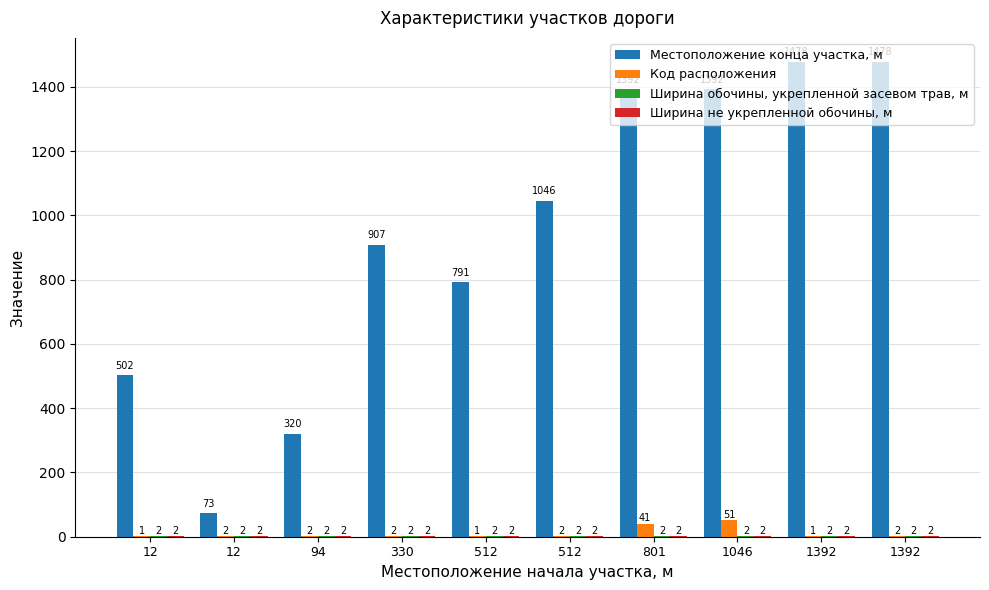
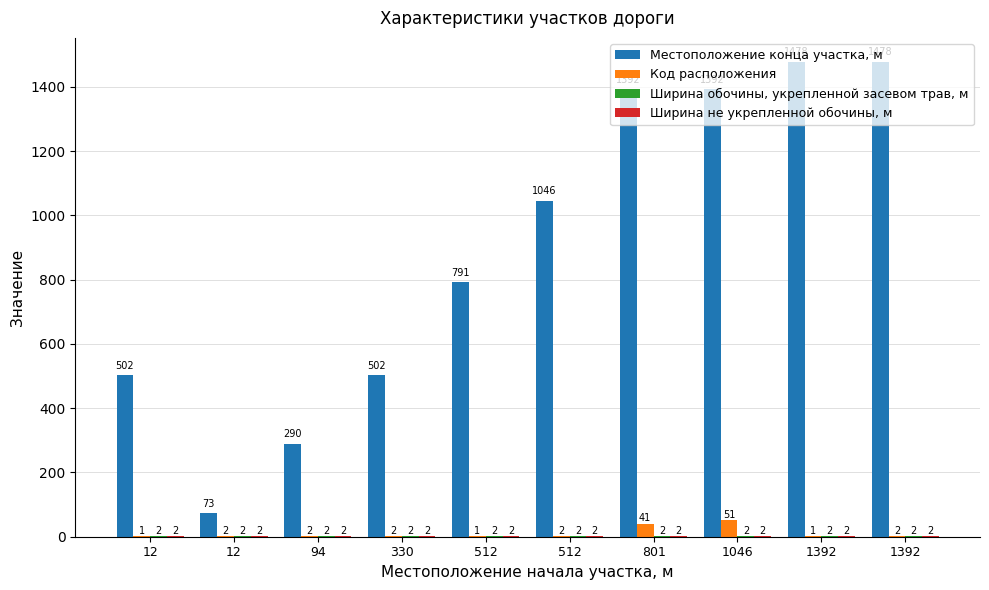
Местоположение конца участка, м, 94: 320 -> 290
Местоположение конца участка, м, 330: 907 -> 502
